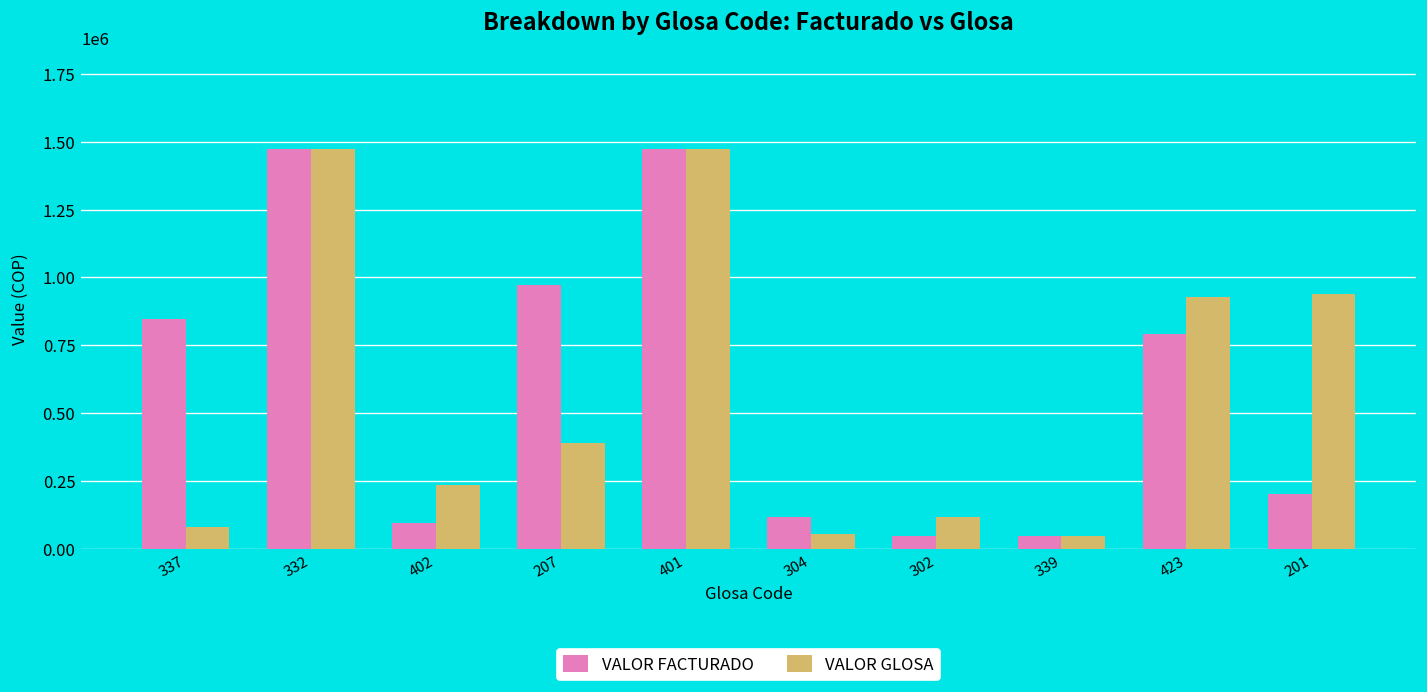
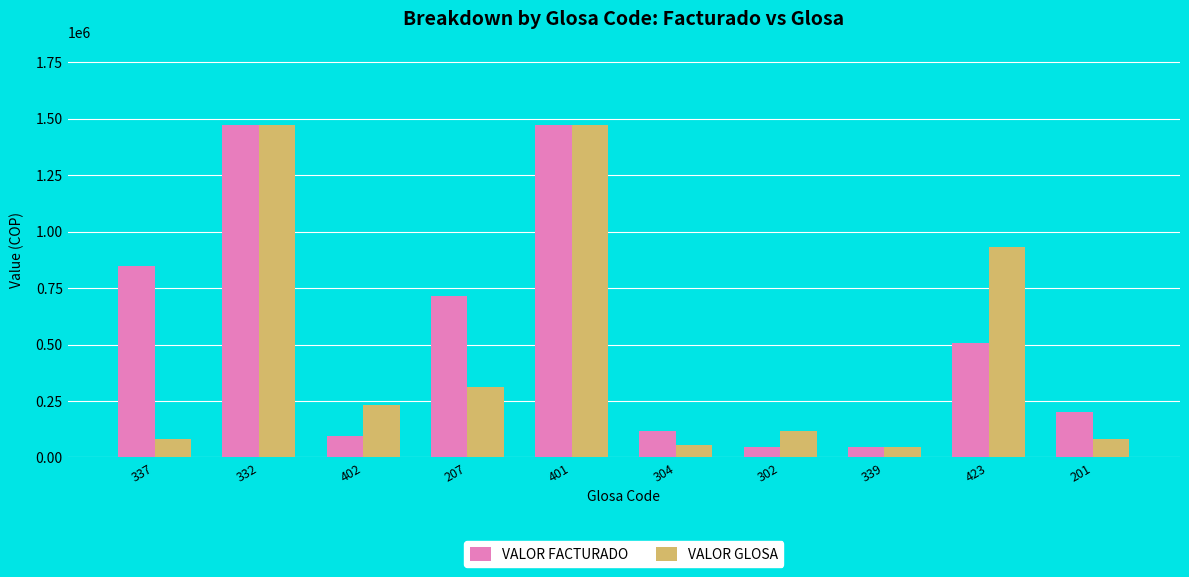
VALOR FACTURADO, 207: 970000 -> 720000
VALOR GLOSA, 207: 390000 -> 310000
VALOR FACTURADO, 423: 790000 -> 510000
VALOR GLOSA, 201: 940000 -> 80000
